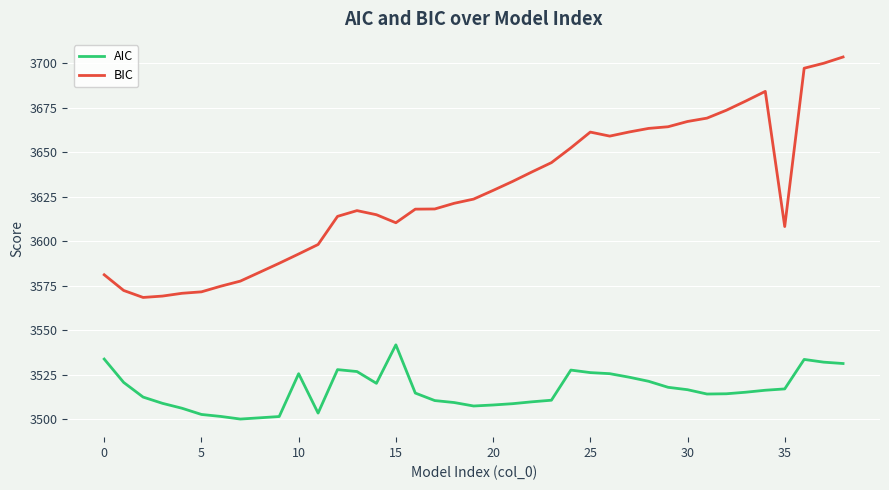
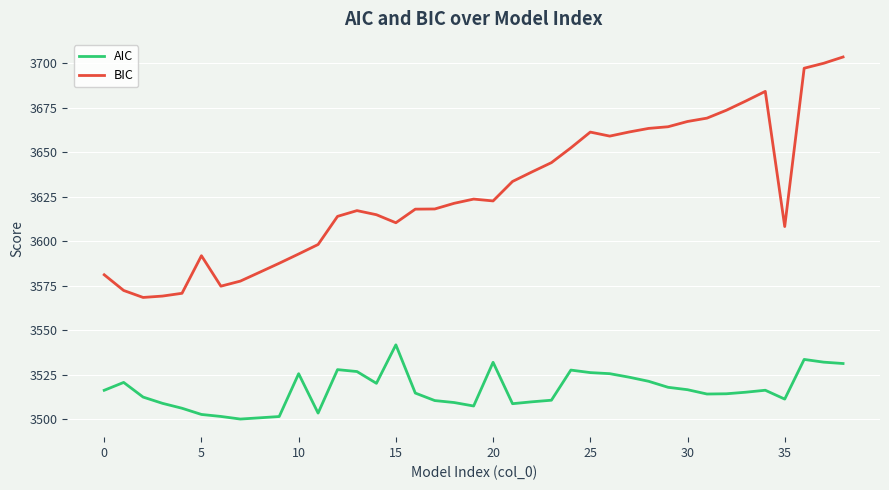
AIC, 0: 3534 -> 3516
BIC, 5: 3572 -> 3592
AIC, 20: 3508 -> 3532
BIC, 20: 3628 -> 3623
AIC, 35: 3517 -> 3511
